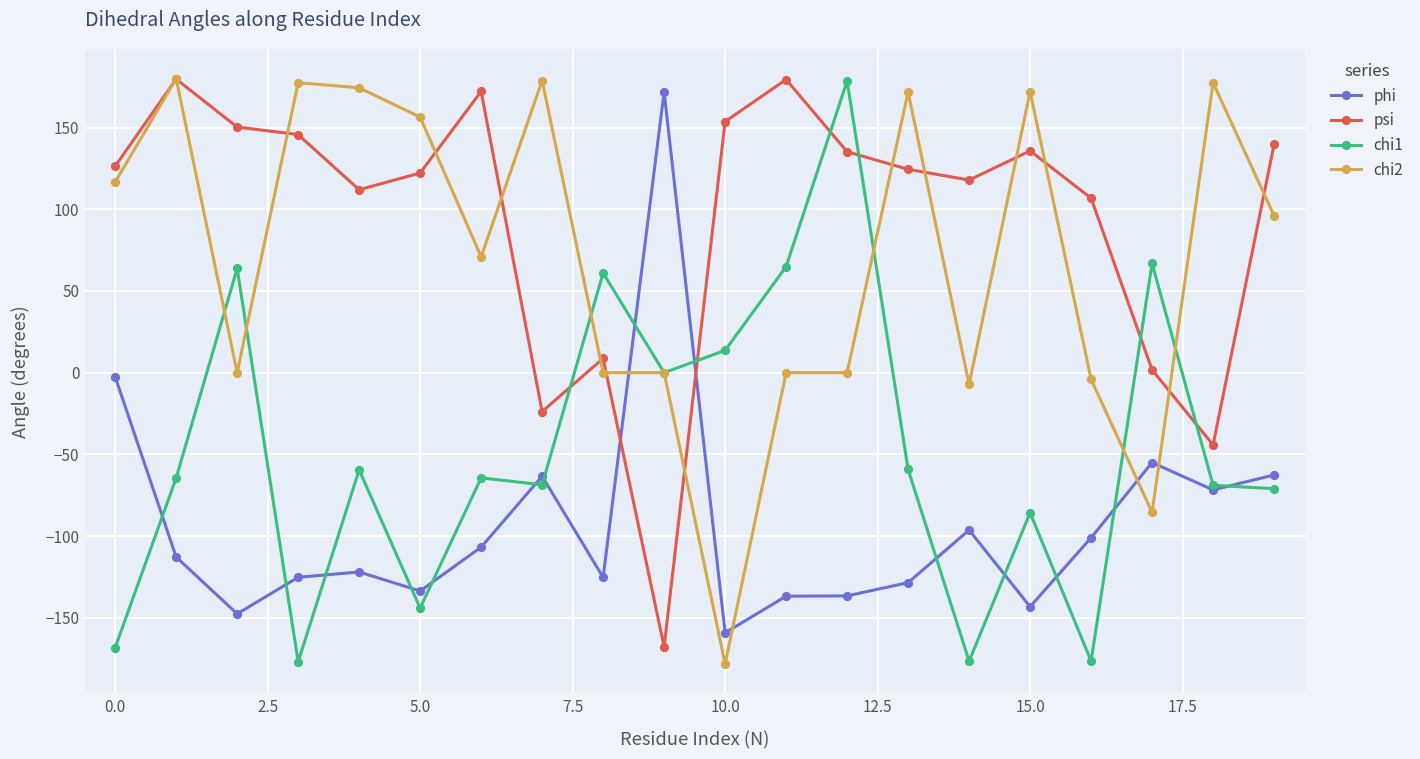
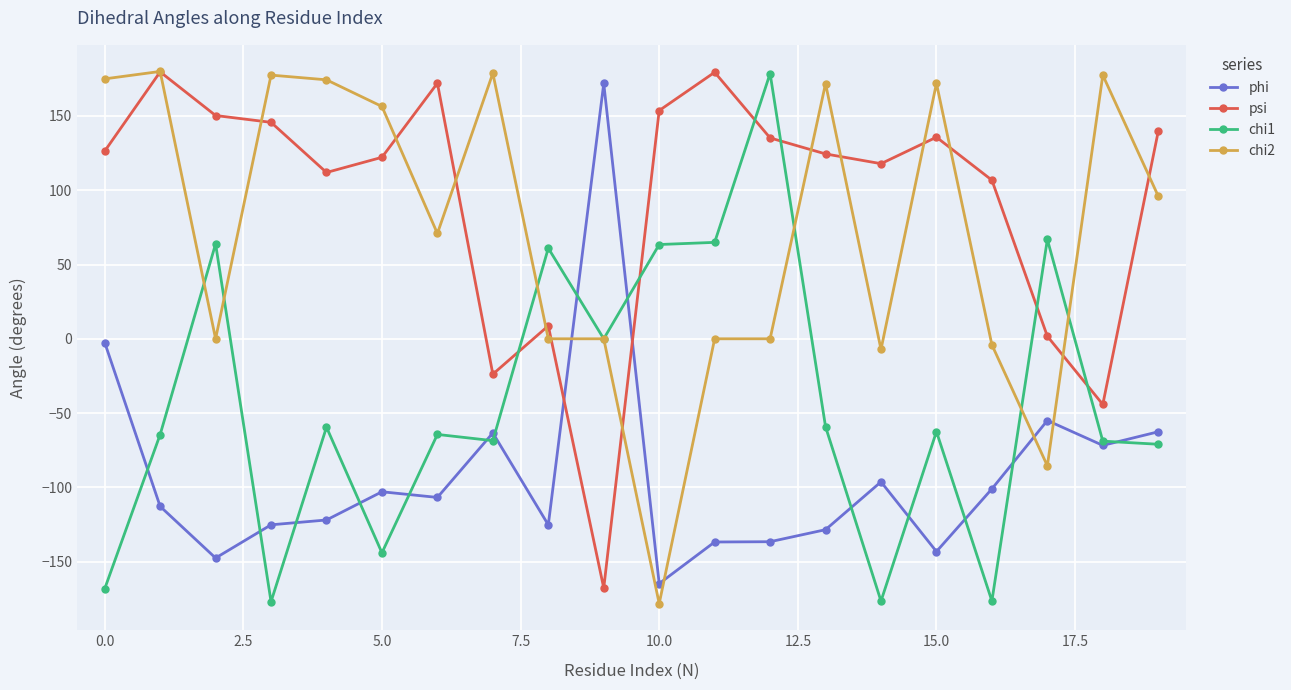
chi2, 0.0: 117 -> 175
phi, 5.0: -134 -> -103
phi, 10.0: -159 -> -165
chi1, 10.0: 14 -> 63
chi1, 15.0: -86 -> -62
